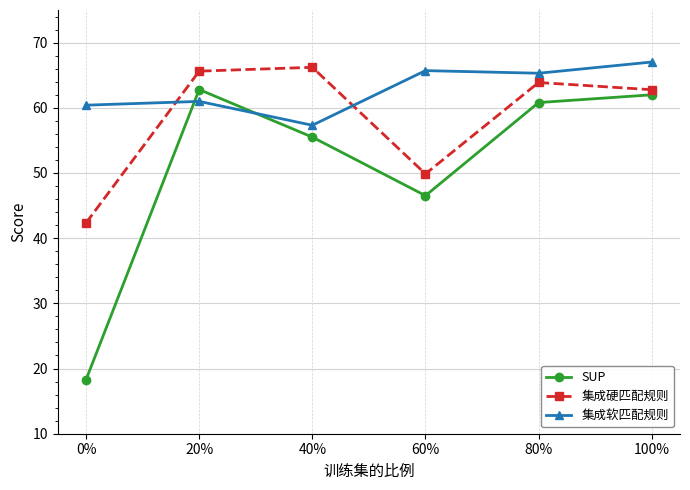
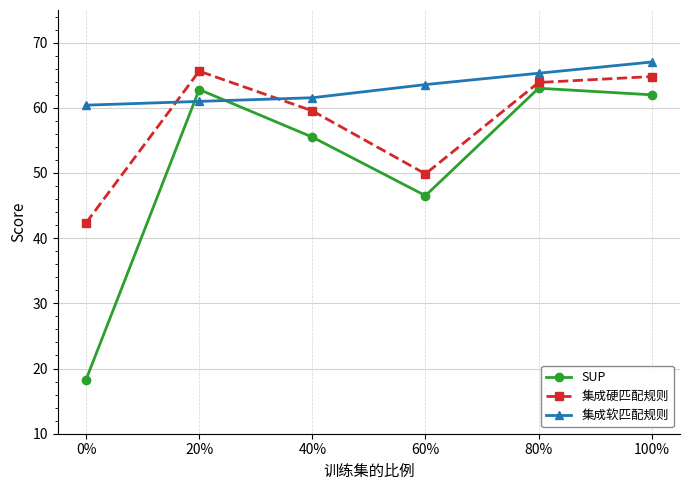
集成硬匹配规则, 40%: 66 -> 60
集成软匹配规则, 40%: 57 -> 62
集成软匹配规则, 60%: 66 -> 64
SUP, 80%: 61 -> 63
集成硬匹配规则, 100%: 63 -> 65
